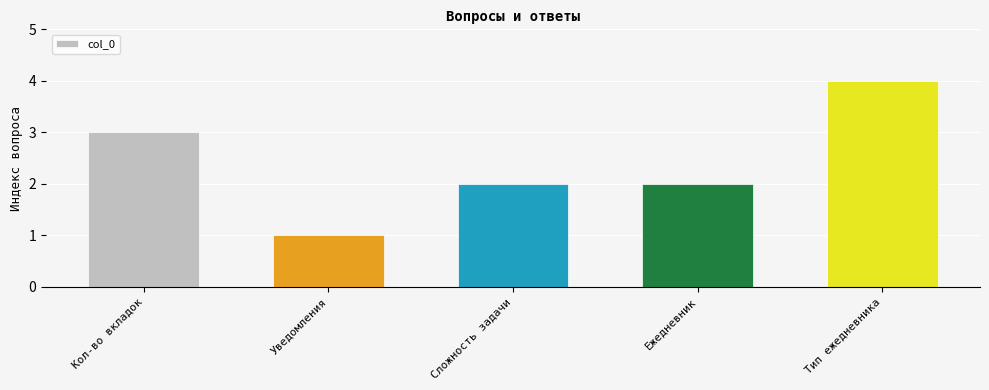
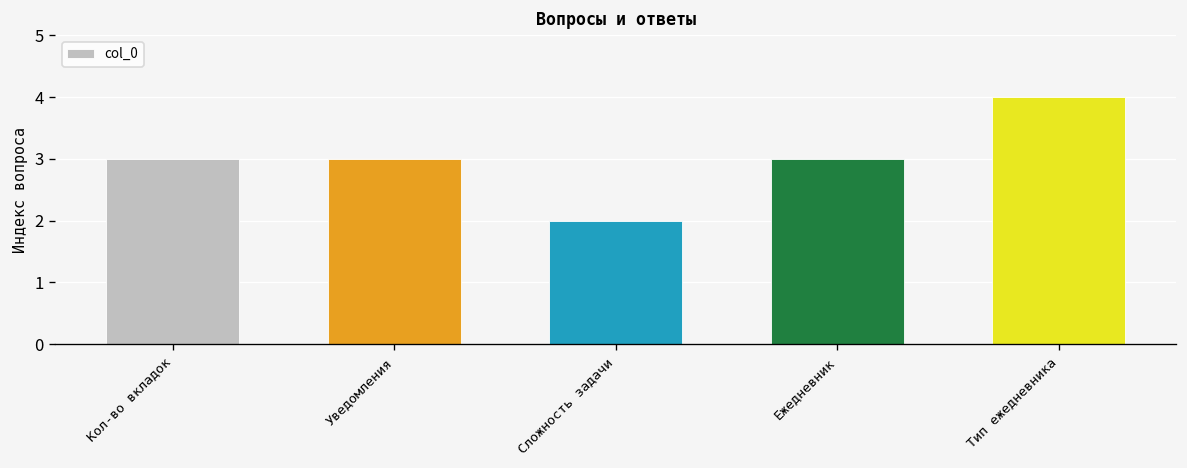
Уведомления: 1 -> 3
Ежедневник: 2 -> 3
